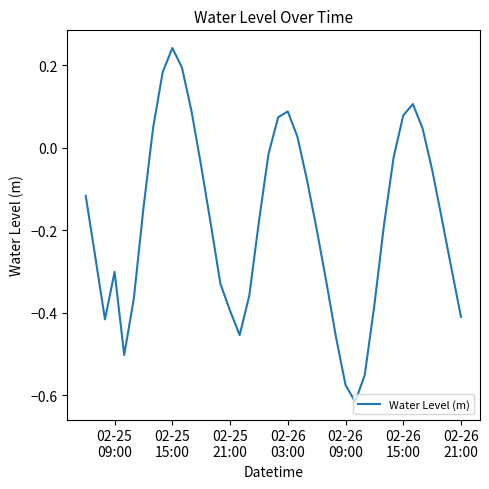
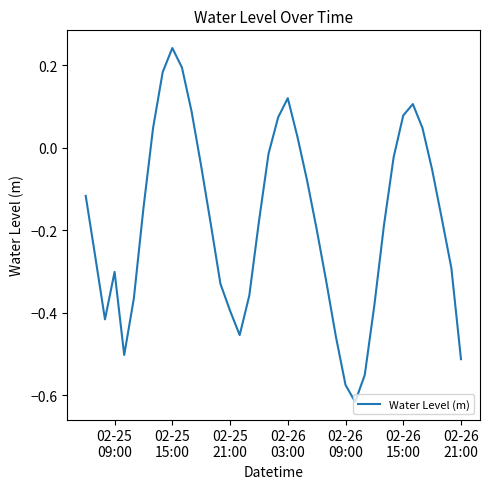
02-26 03:00: 0.09 -> 0.12
02-26 21:00: -0.41 -> -0.51
